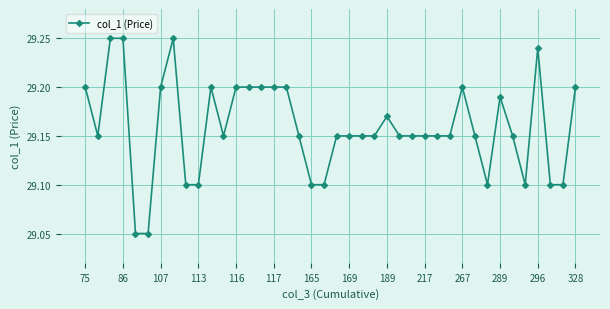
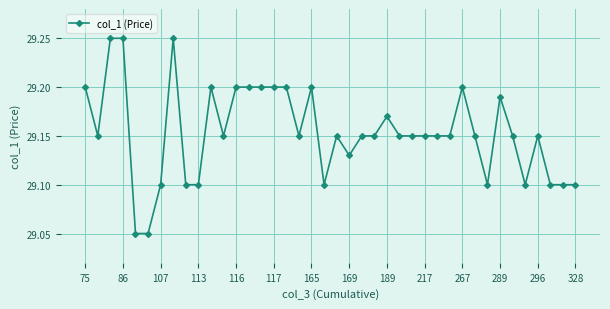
107: 29.2 -> 29.1
165: 29.1 -> 29.2
169: 29.15 -> 29.13
296: 29.24 -> 29.15
328: 29.2 -> 29.1
